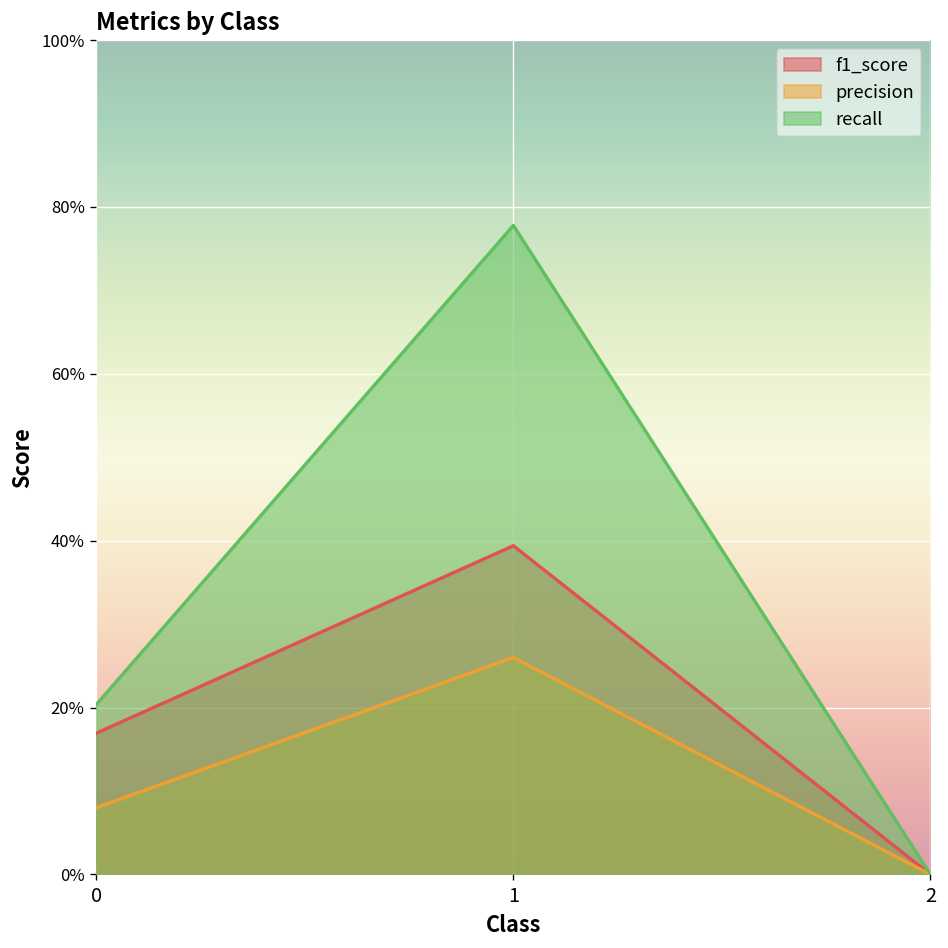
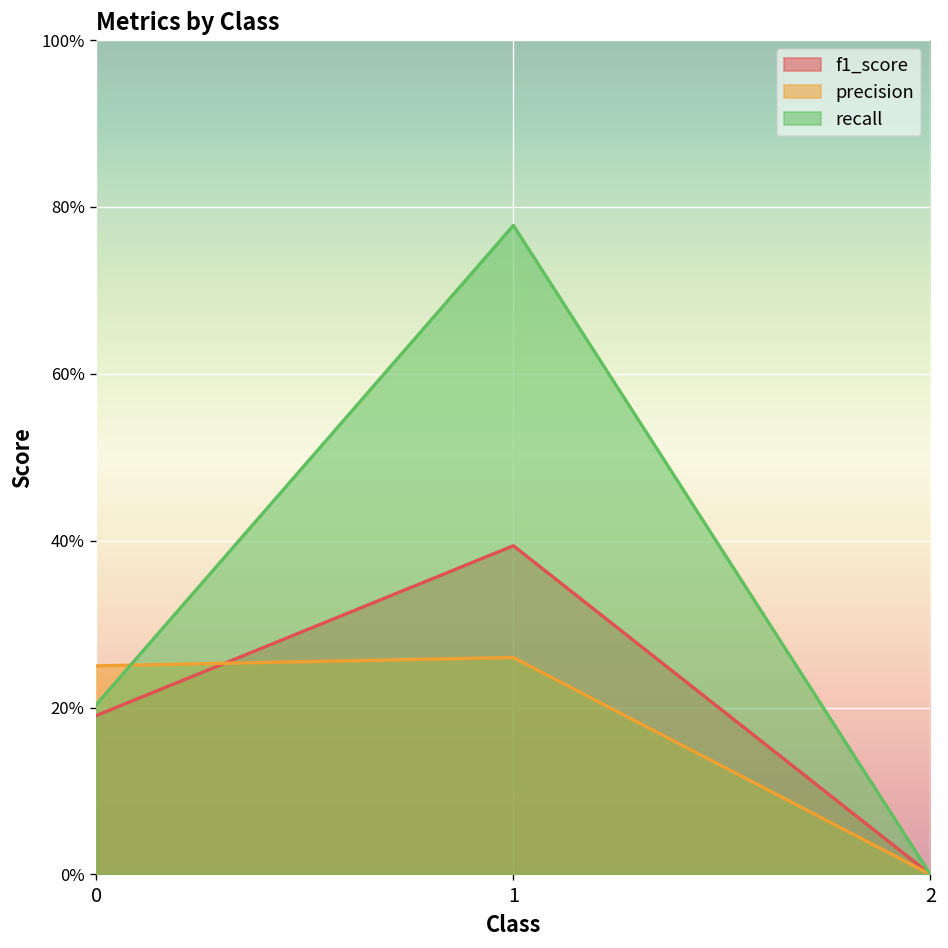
f1_score, 0: 17% -> 19%
precision, 0: 8% -> 25%
